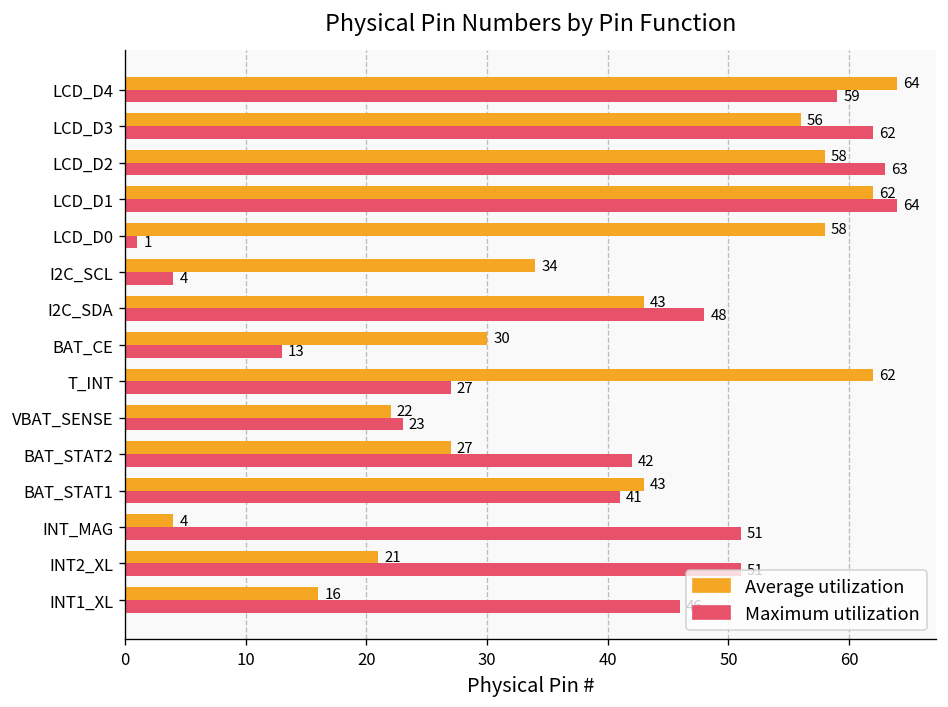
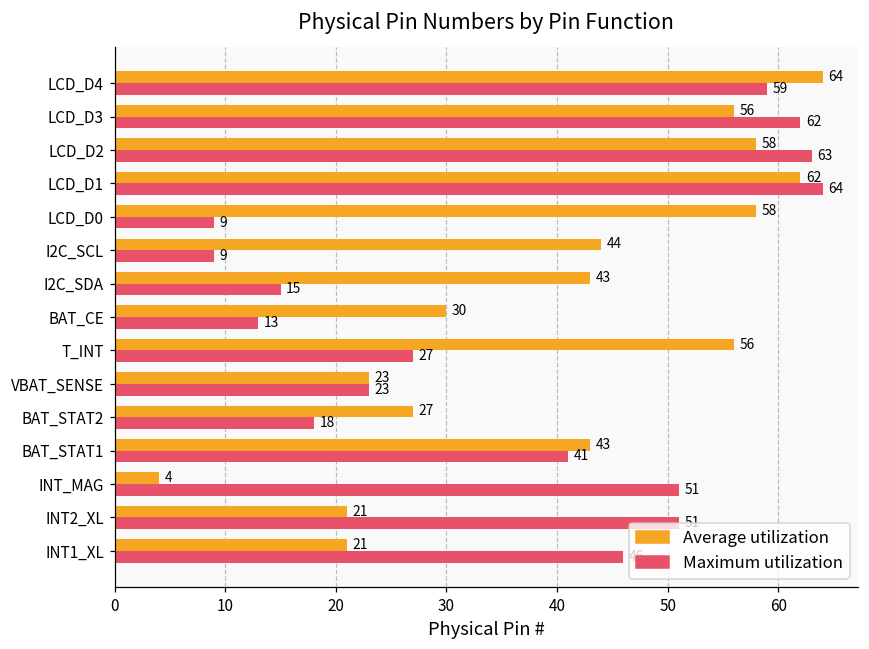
Maximum utilization, LCD_D0: 1 -> 9
Average utilization, I2C_SCL: 34 -> 44
Maximum utilization, I2C_SCL: 4 -> 9
Maximum utilization, I2C_SDA: 48 -> 15
Average utilization, T_INT: 62 -> 56
Average utilization, VBAT_SENSE: 22 -> 23
Maximum utilization, BAT_STAT2: 42 -> 18
Average utilization, INT1_XL: 16 -> 21
